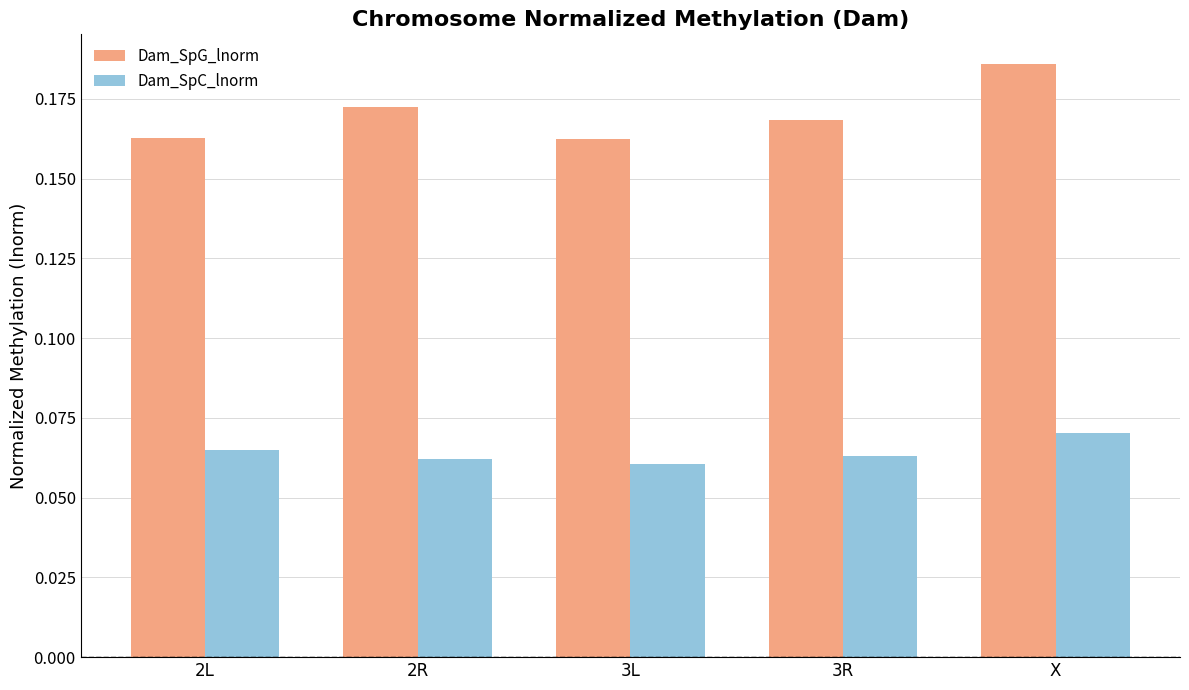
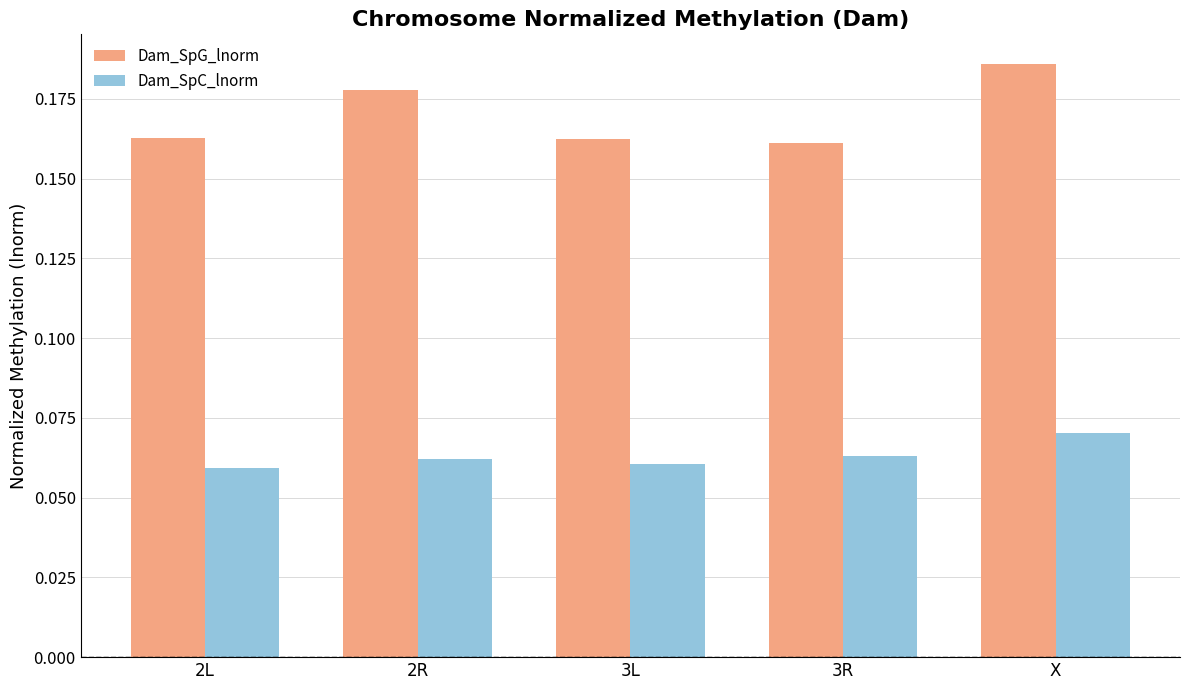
Dam_SpC_lnorm, 2L: 0.065 -> 0.059
Dam_SpG_lnorm, 2R: 0.173 -> 0.178
Dam_SpG_lnorm, 3R: 0.168 -> 0.161
